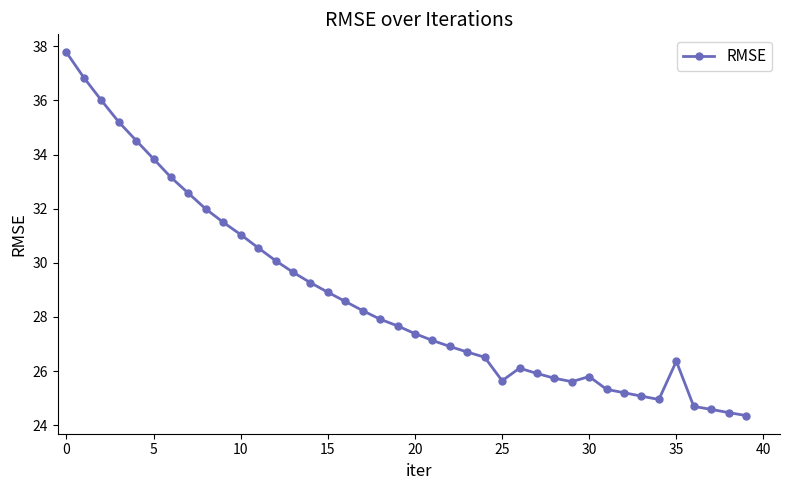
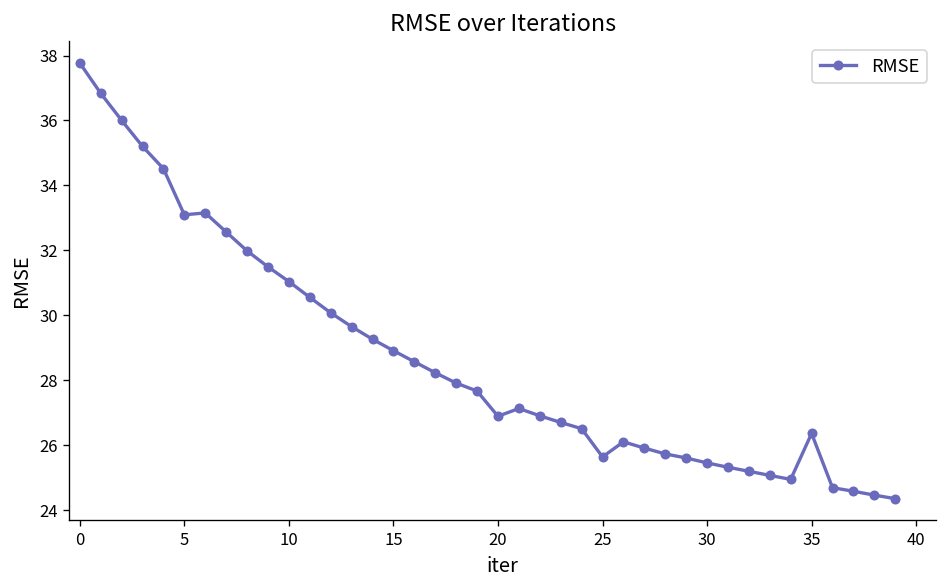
5: 33.8 -> 33.1
20: 27.4 -> 26.9
30: 25.8 -> 25.5
